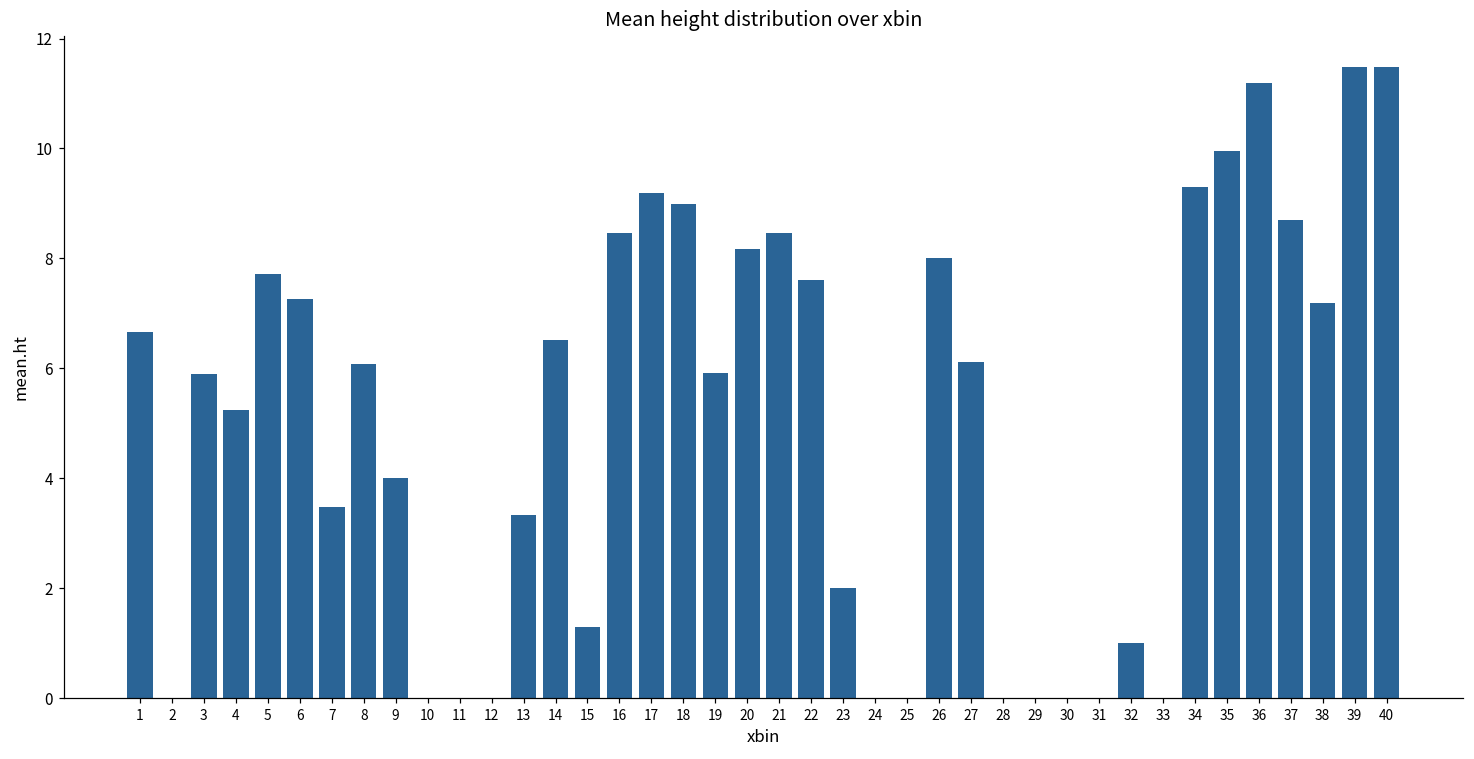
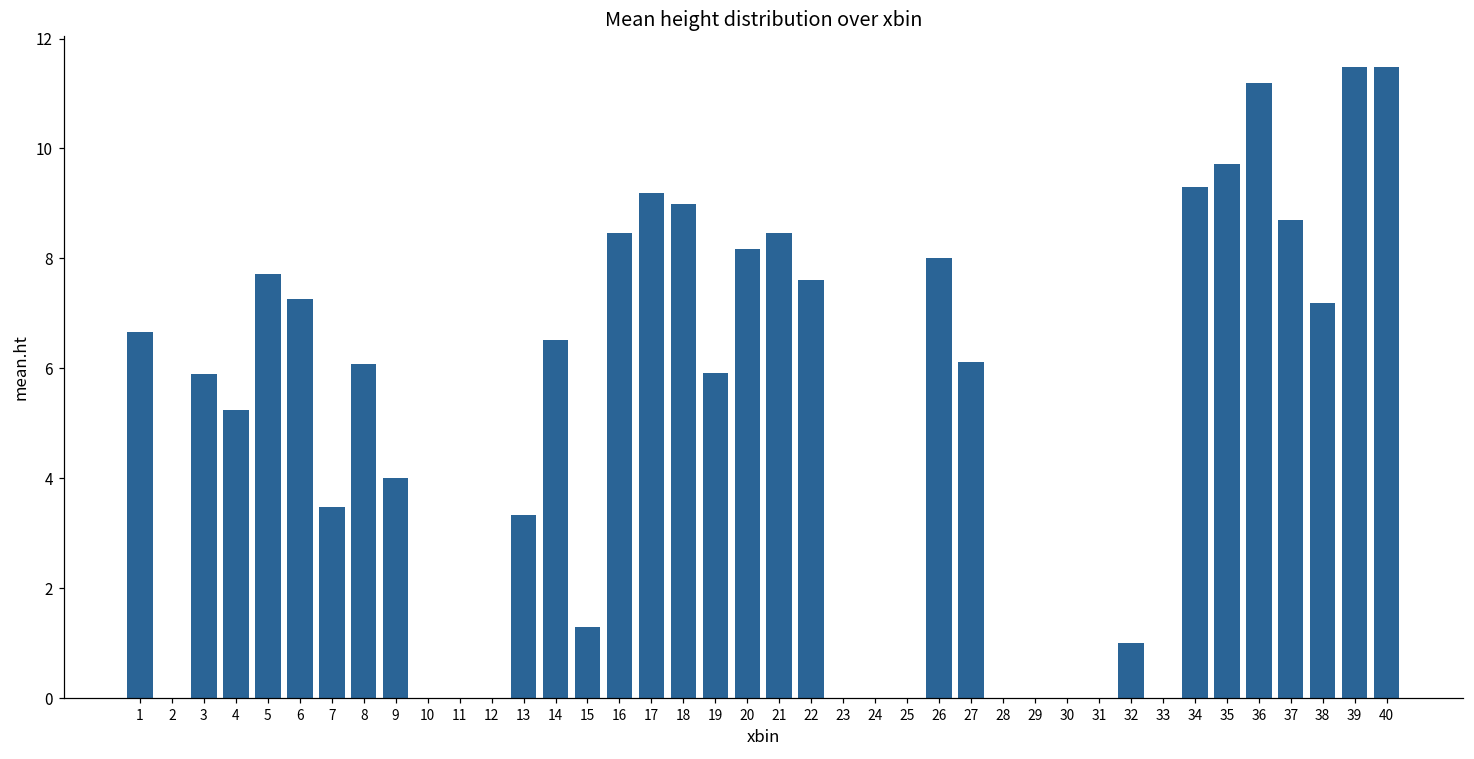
23: 2 -> 0
35: 10.0 -> 9.7
